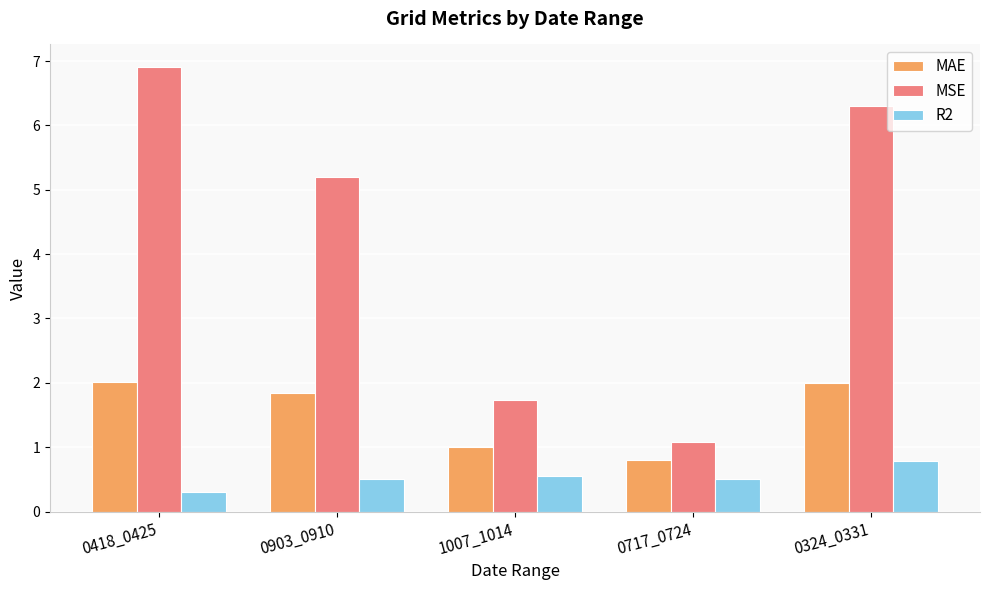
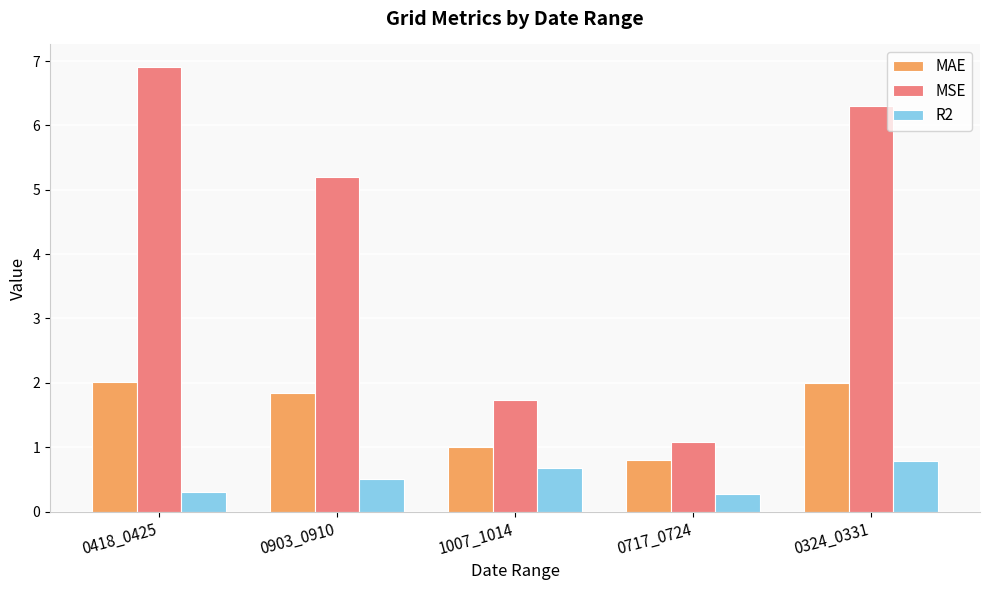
R2, 1007_1014: 0.5 -> 0.7
R2, 0717_0724: 0.5 -> 0.3
